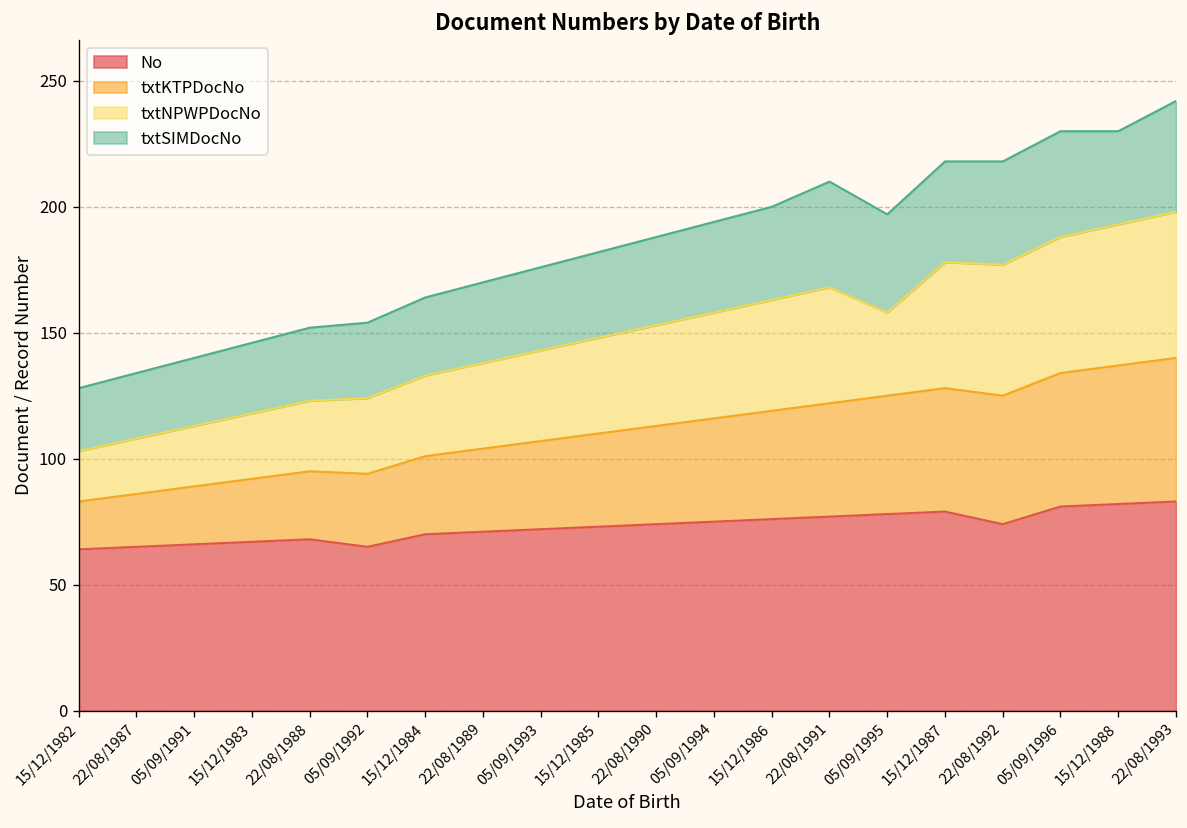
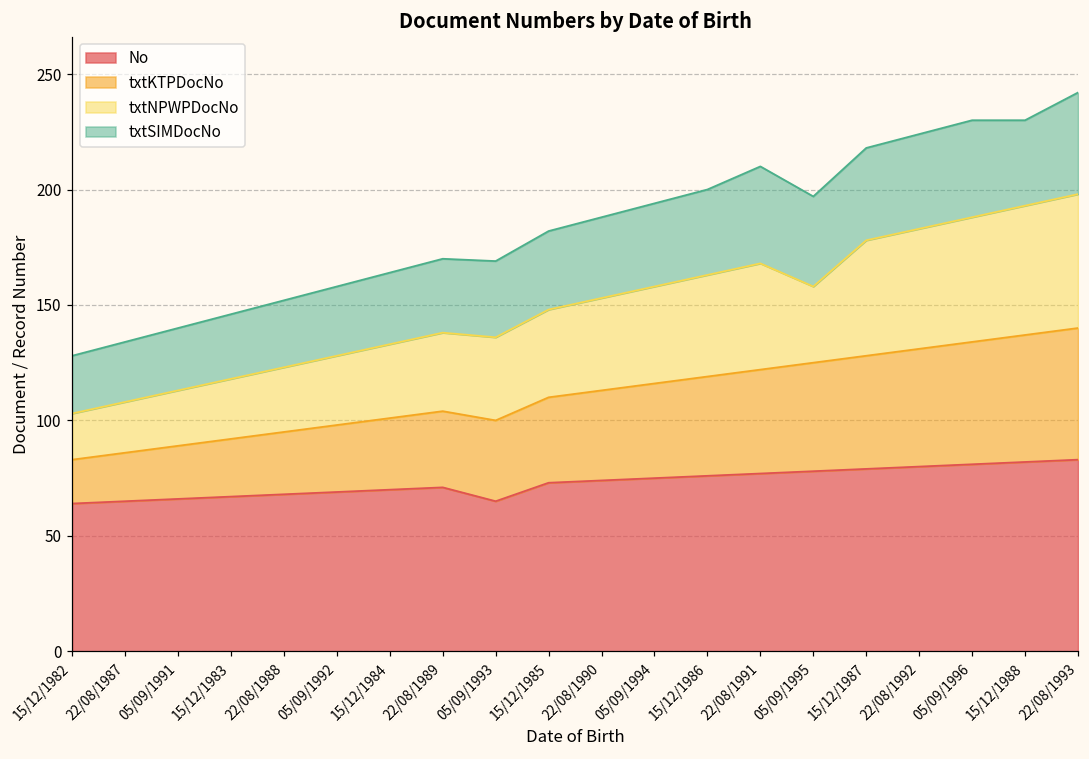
No, 05/09/1992: 65 -> 69
No, 05/09/1993: 72 -> 65
No, 22/08/1992: 74 -> 80
